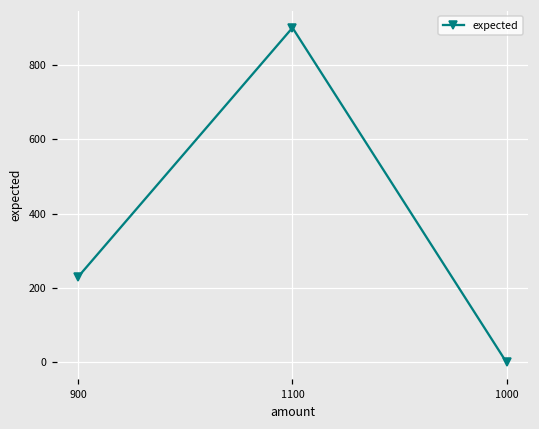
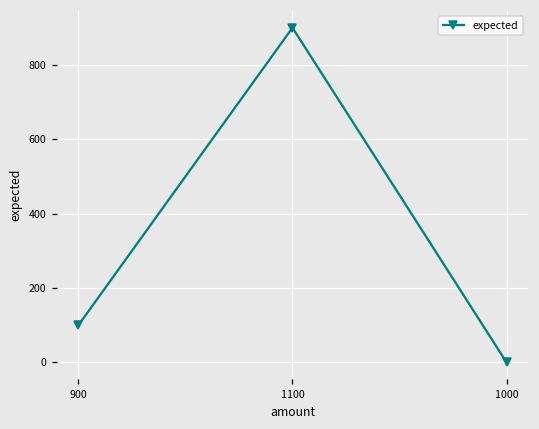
900: 230 -> 100
